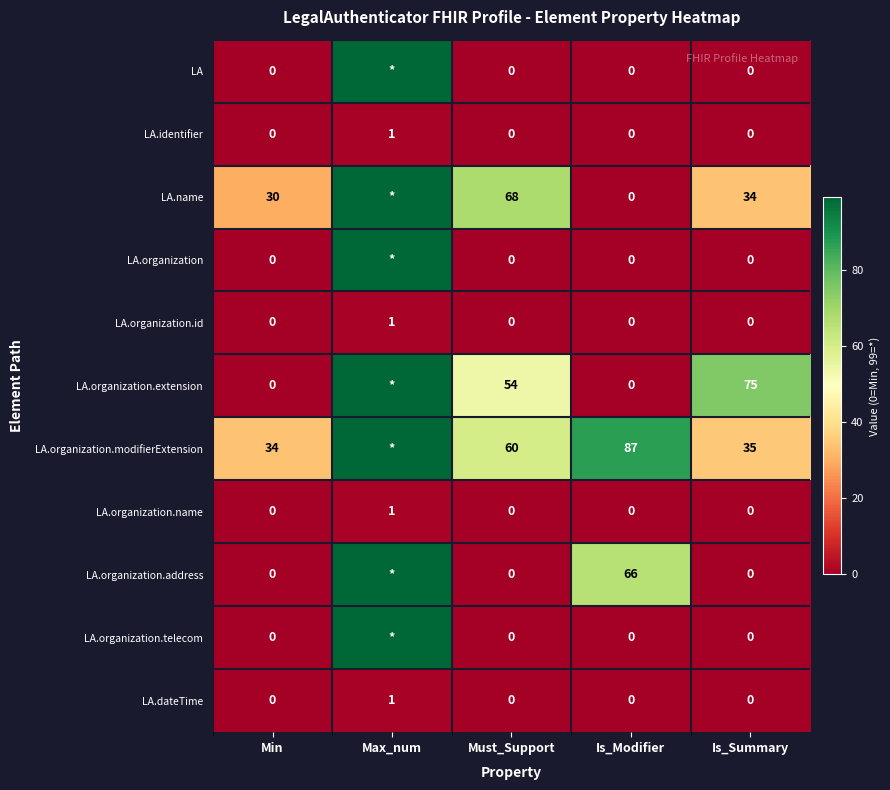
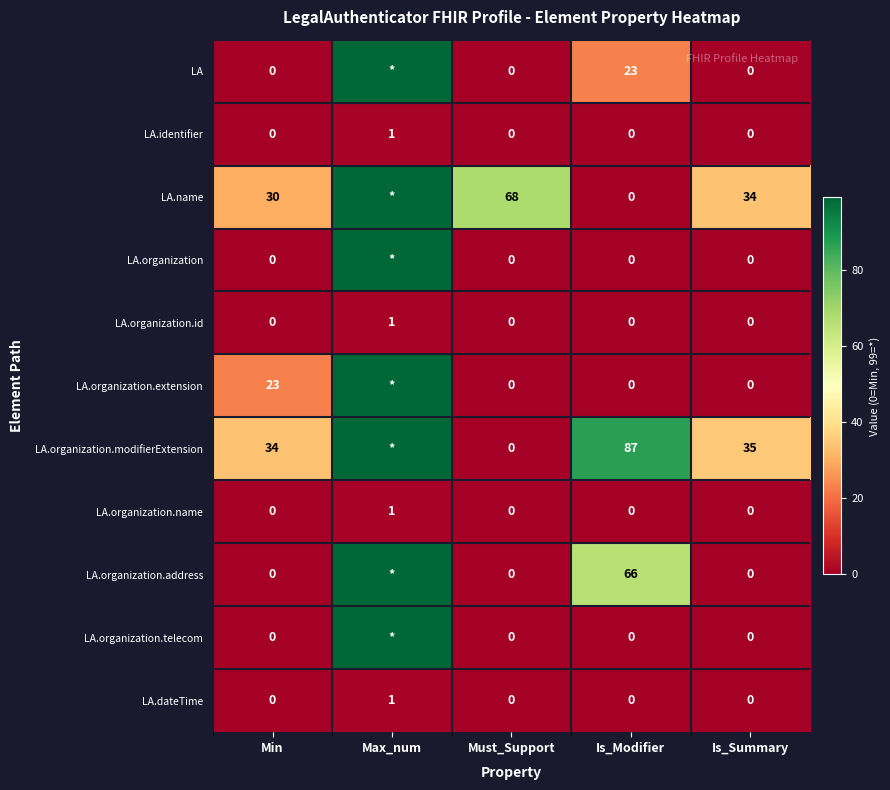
LA, Is_Modifier: 0 -> 23
LA.organization.extension, Min: 0 -> 23
LA.organization.extension, Must_Support: 54 -> 0
LA.organization.extension, Is_Summary: 75 -> 0
LA.organization.modifierExtension, Must_Support: 60 -> 0
